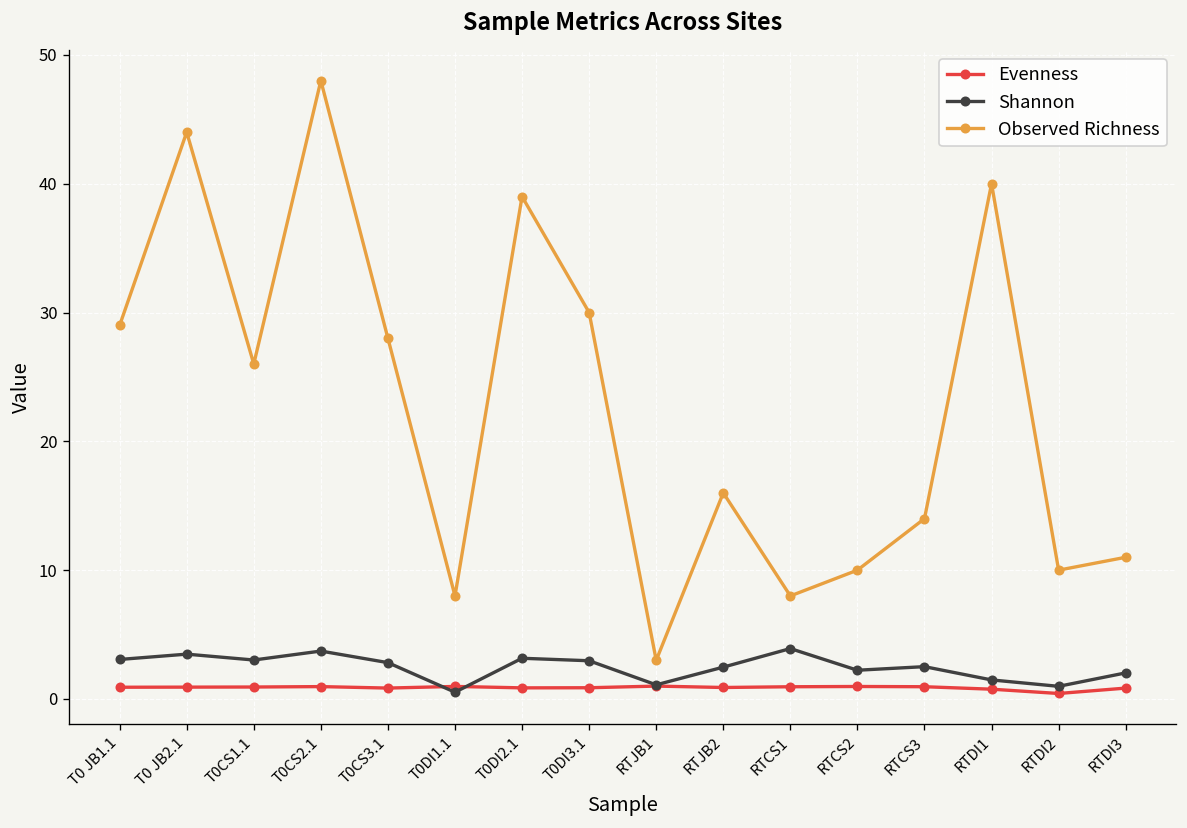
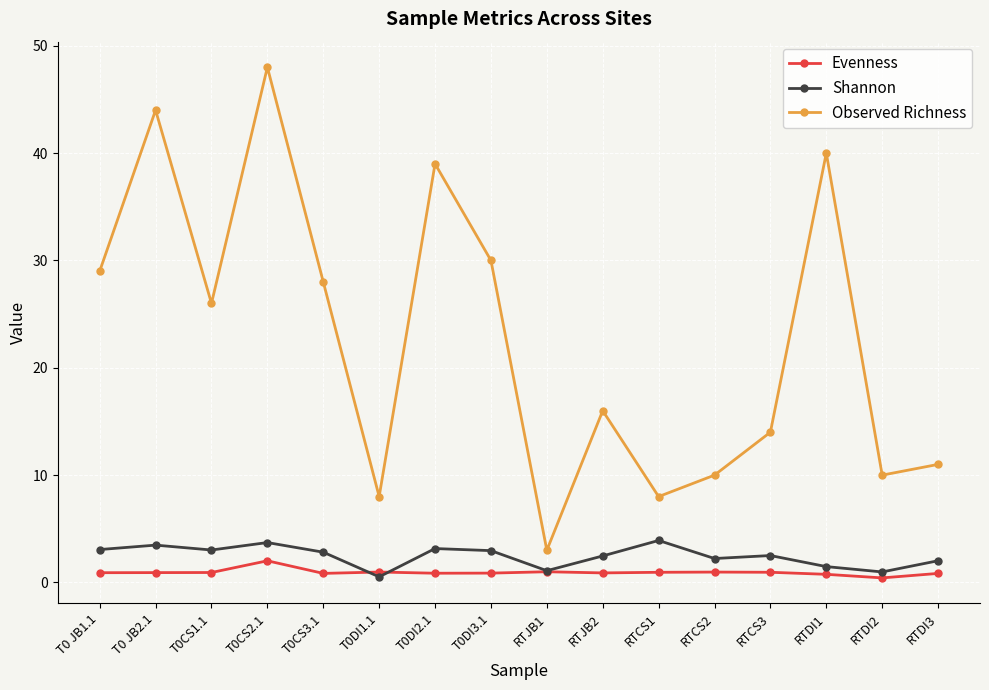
Evenness, T0CS2.1: 1.0 -> 2.0
